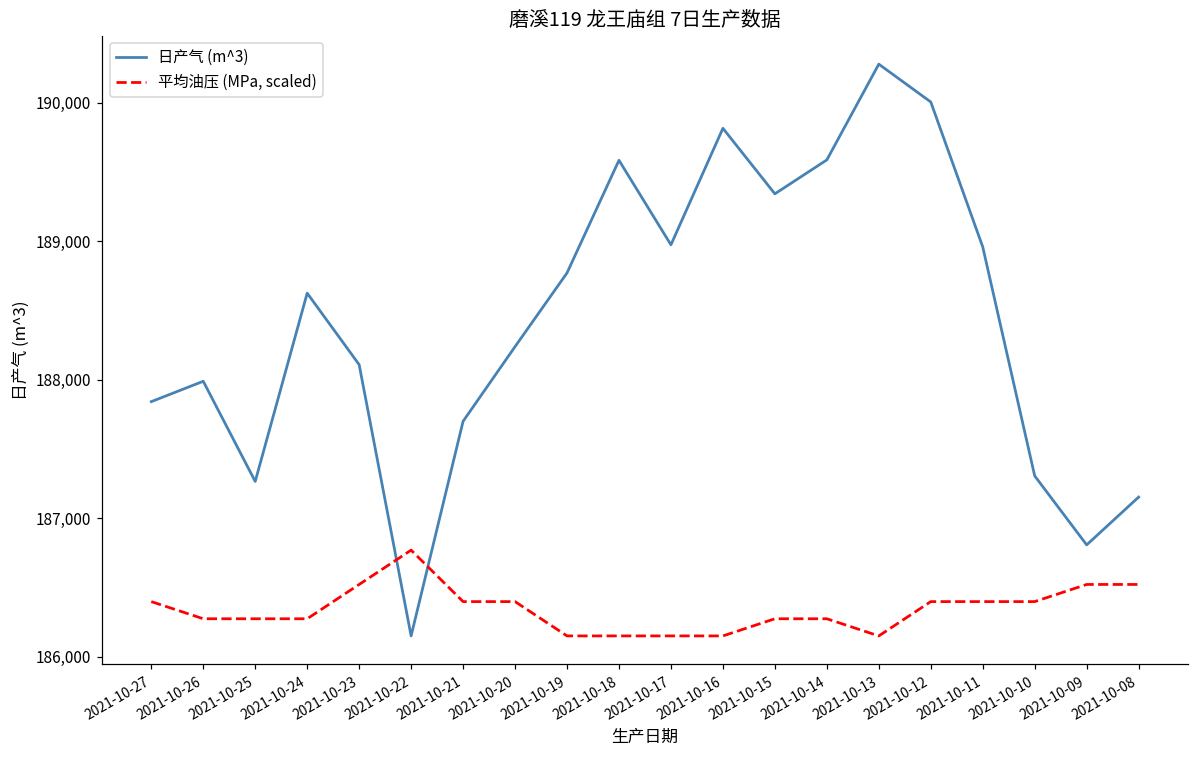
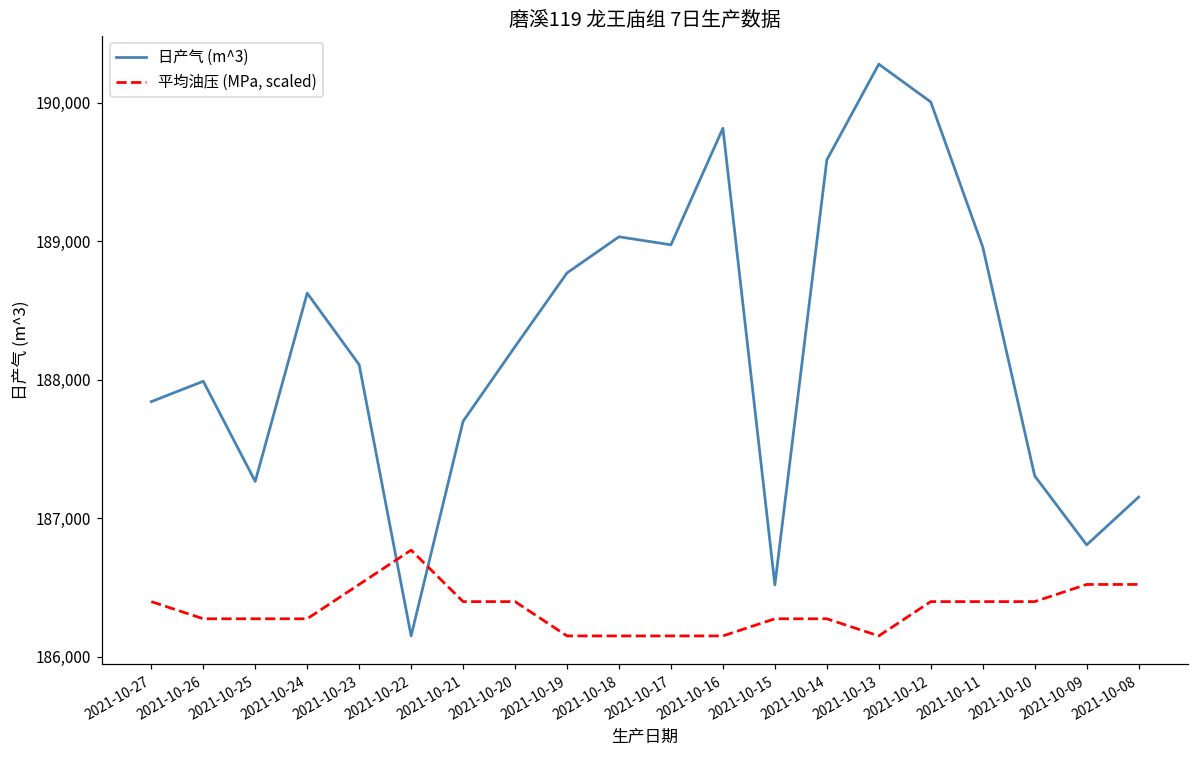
日产气 (m^3), 2021-10-18: 189,590 -> 189,030
日产气 (m^3), 2021-10-15: 189,340 -> 186,520
